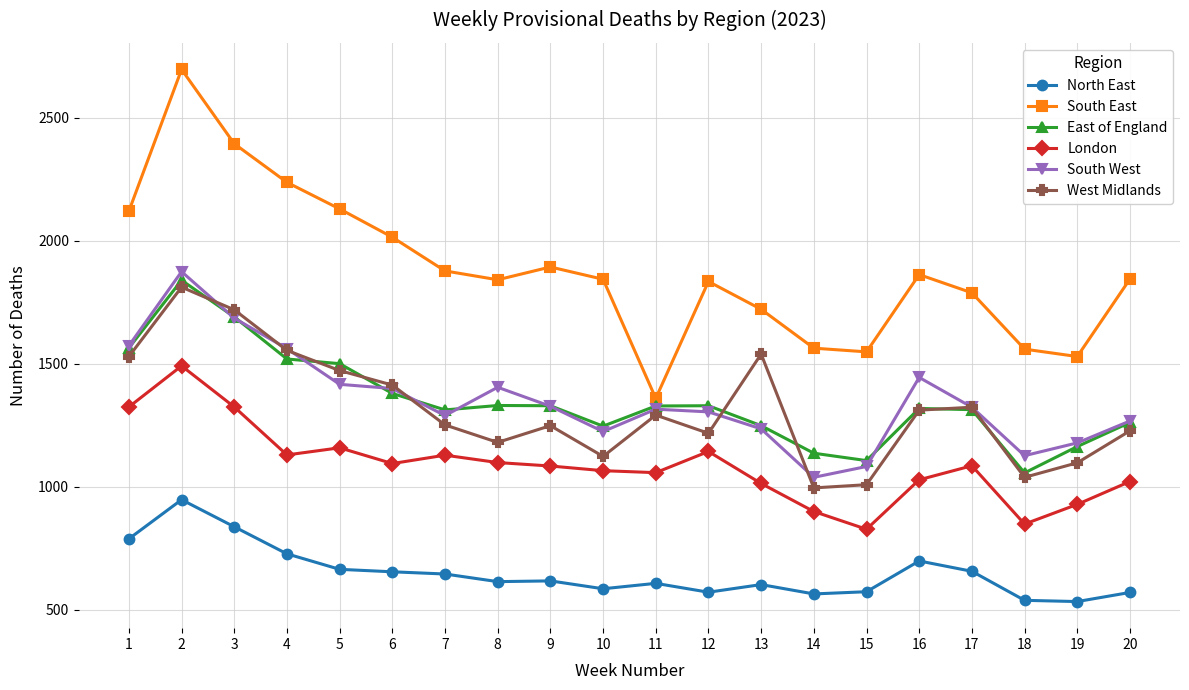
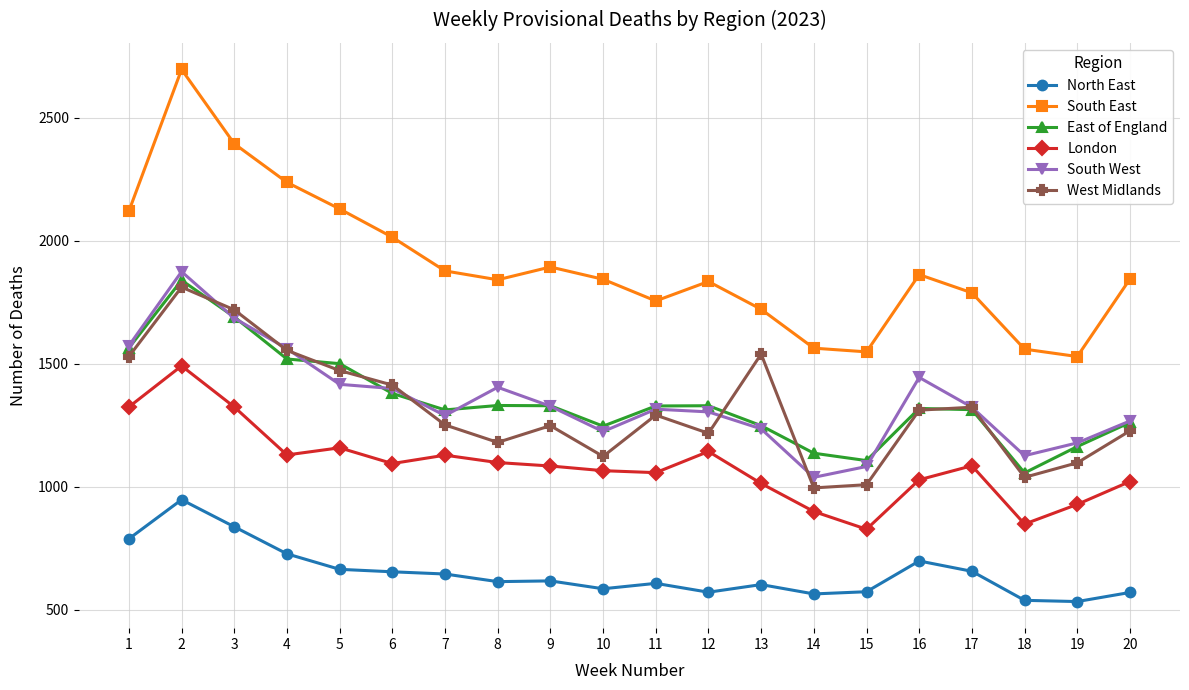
South East, 11: 1360 -> 1760
